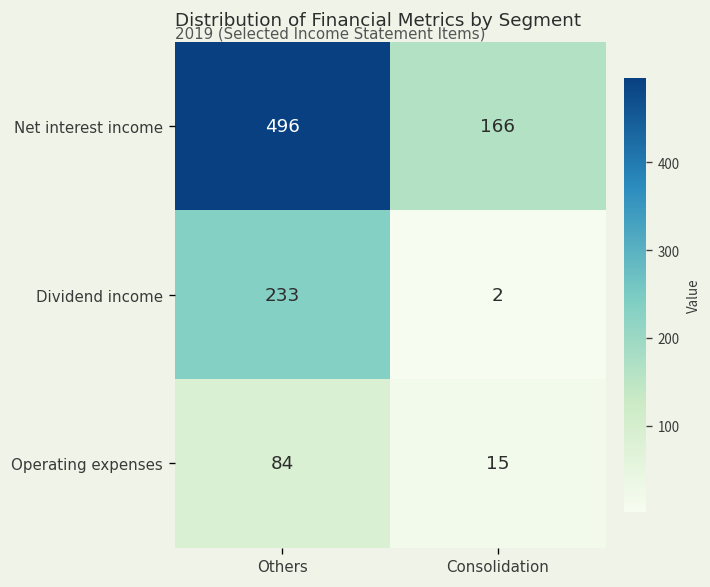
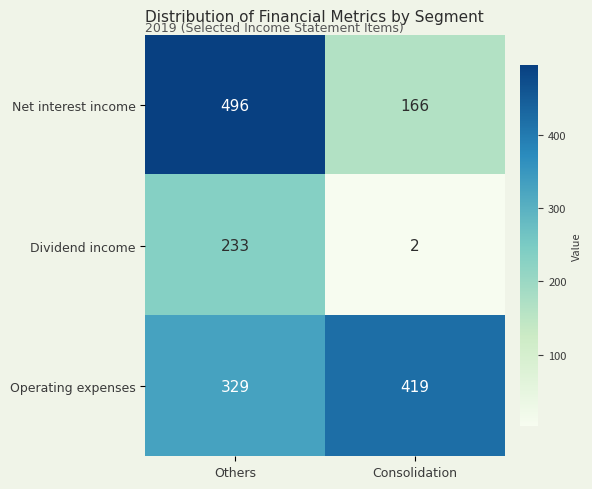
Operating expenses, Others: 84 -> 329
Operating expenses, Consolidation: 15 -> 419
